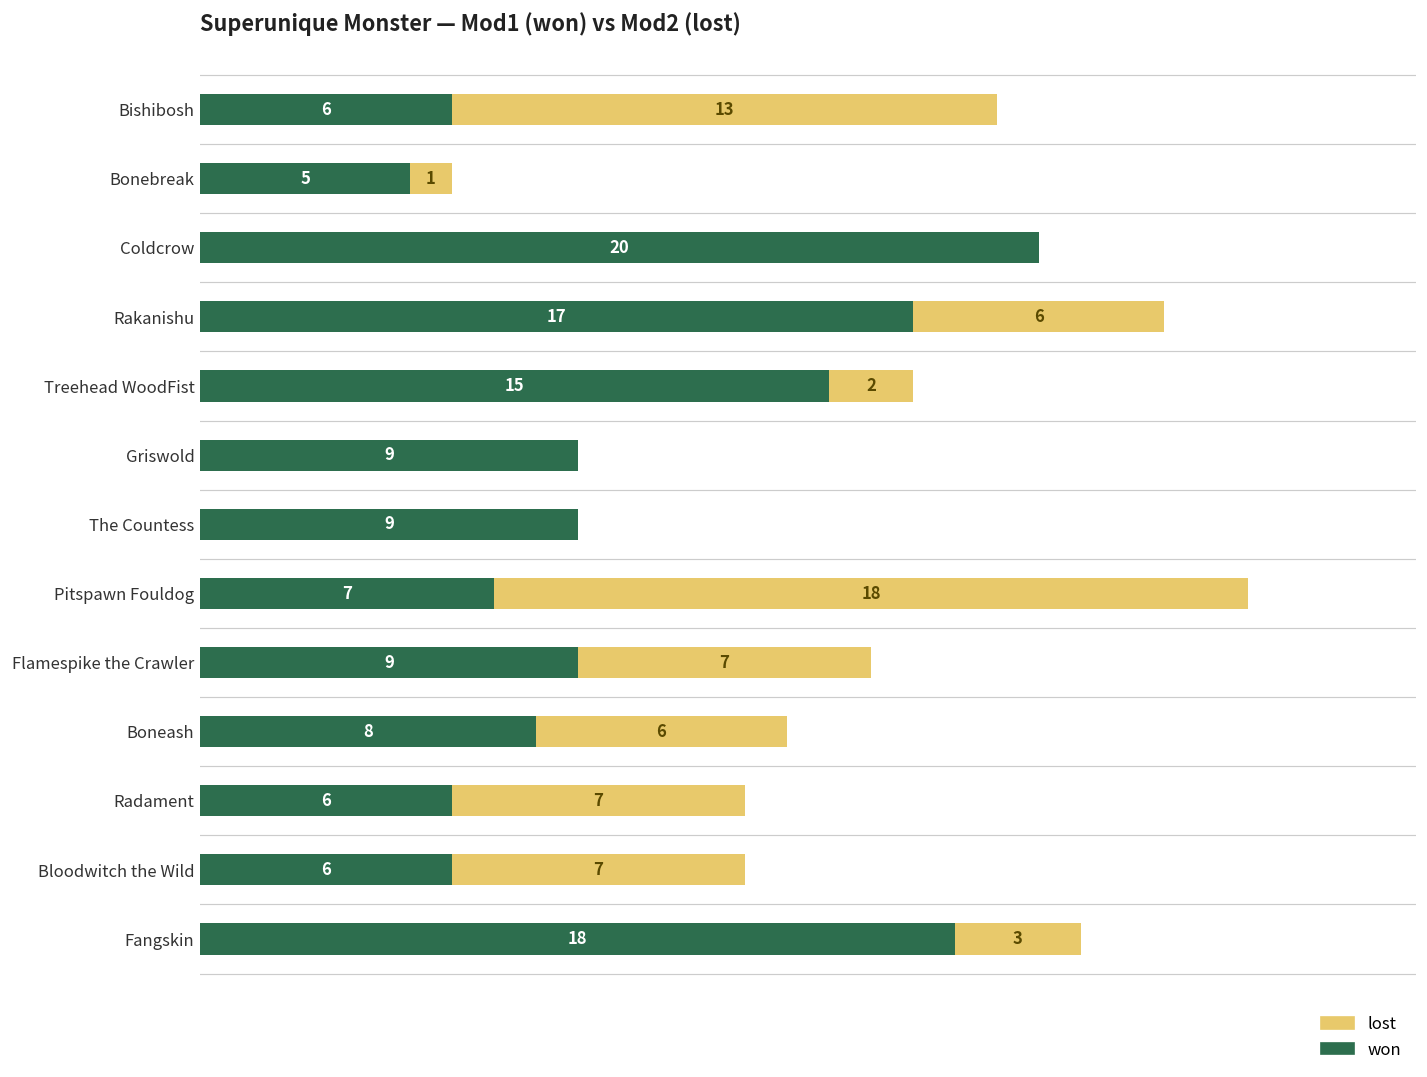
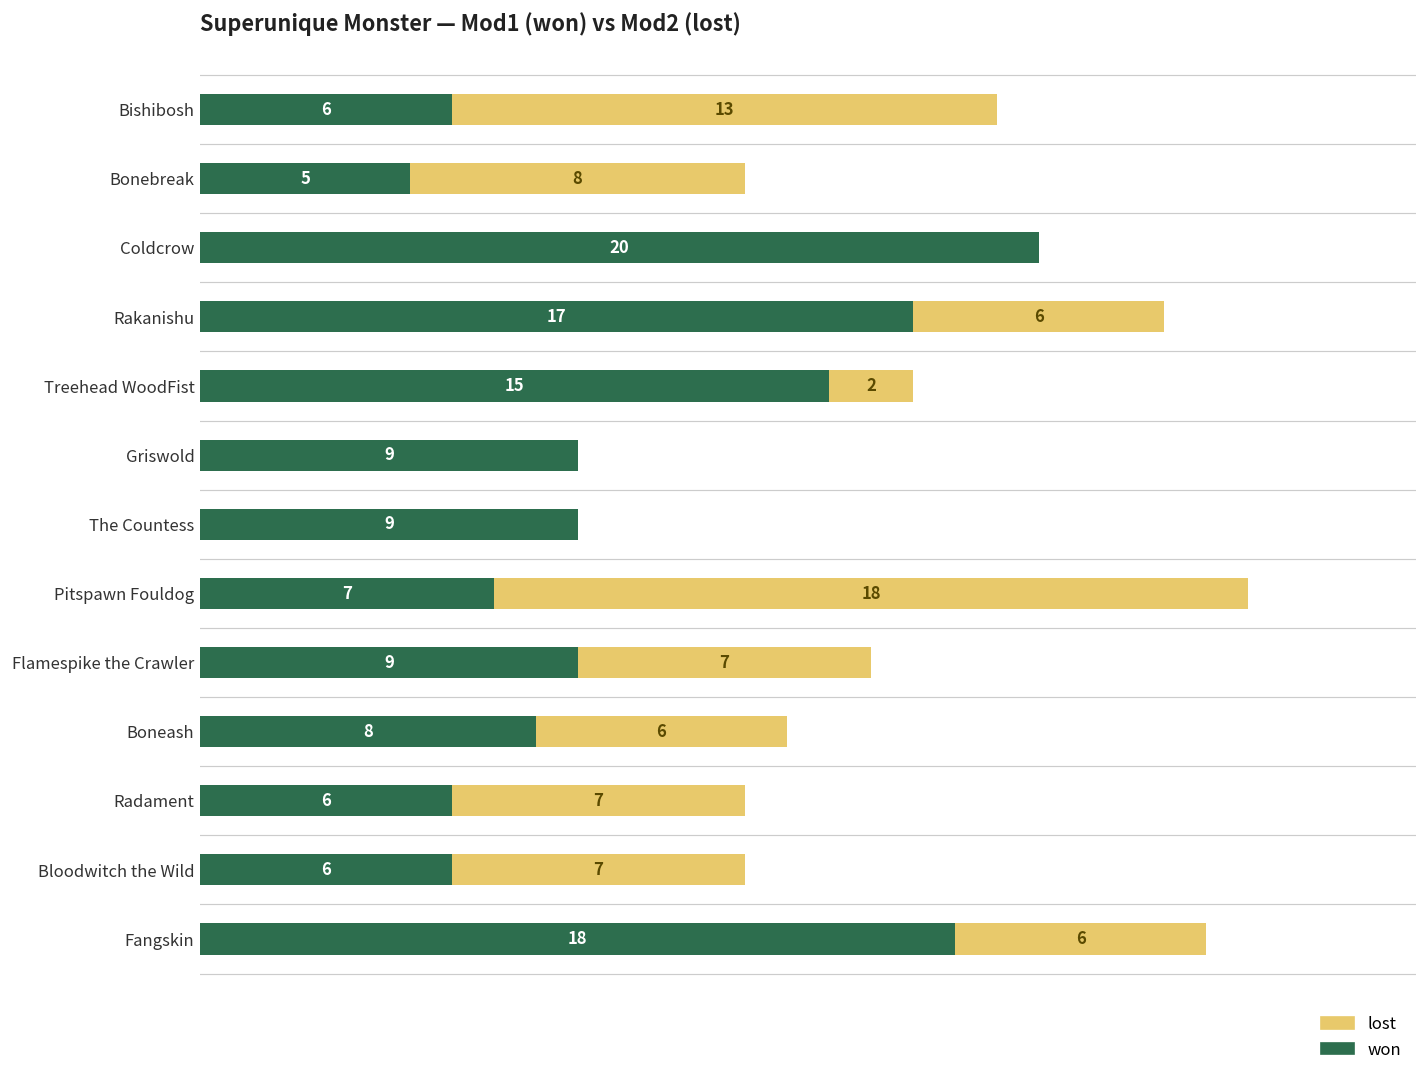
lost, Bonebreak: 1 -> 8
lost, Fangskin: 3 -> 6
